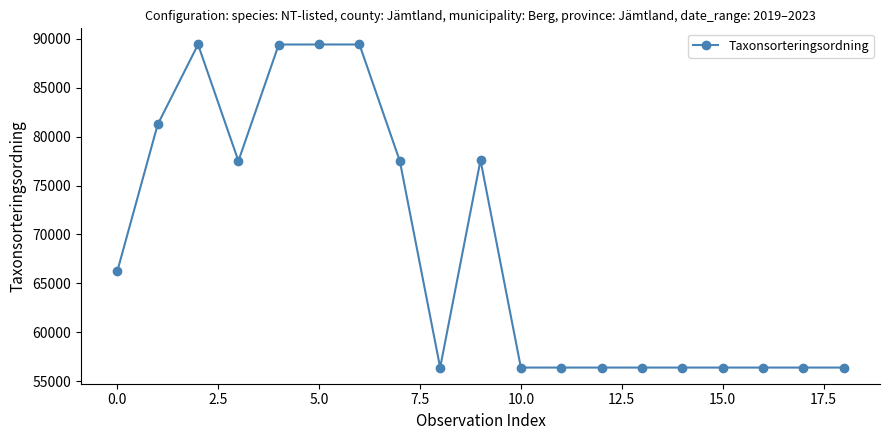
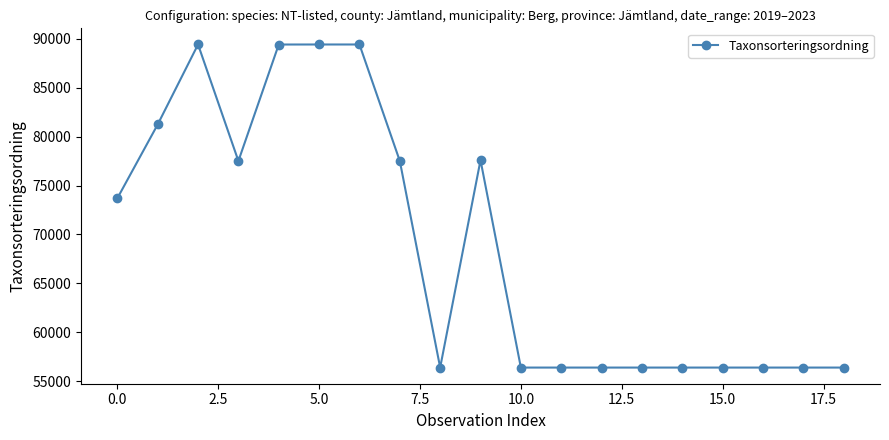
0.0: 66000 -> 74000
